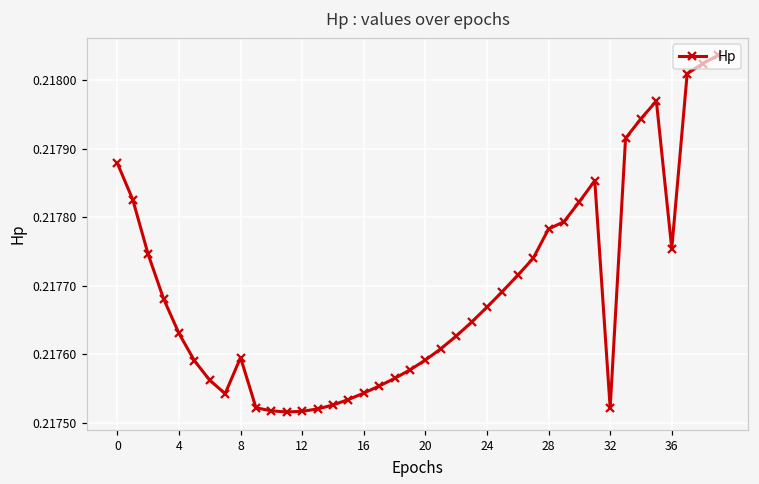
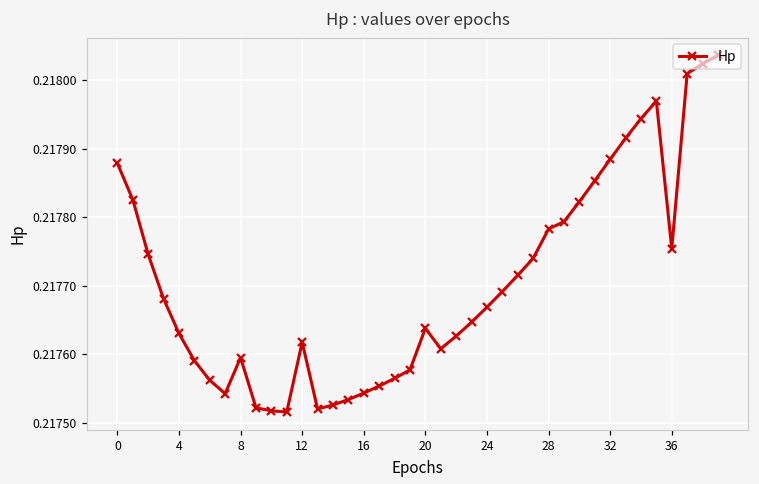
12: 0.21752 -> 0.21762
20: 0.21759 -> 0.21764
32: 0.21752 -> 0.21788
